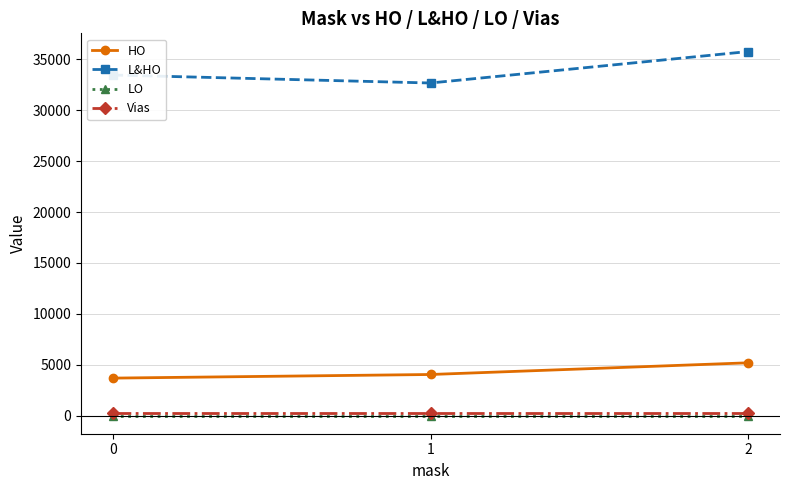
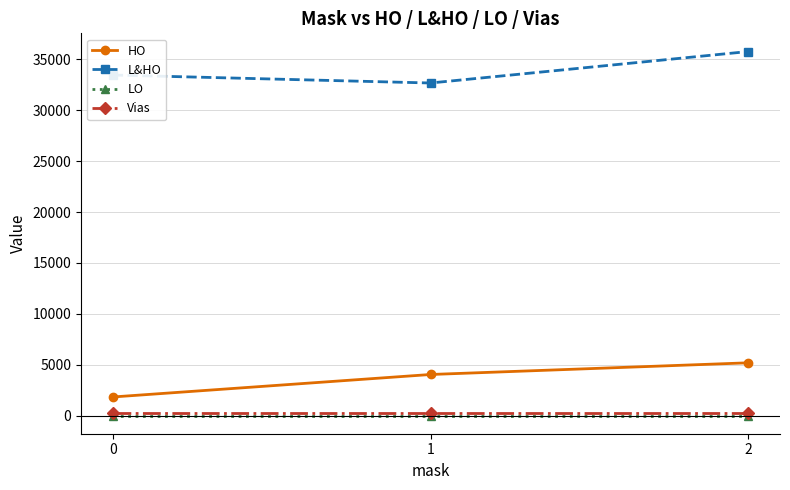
HO, 0: 3700 -> 1800
